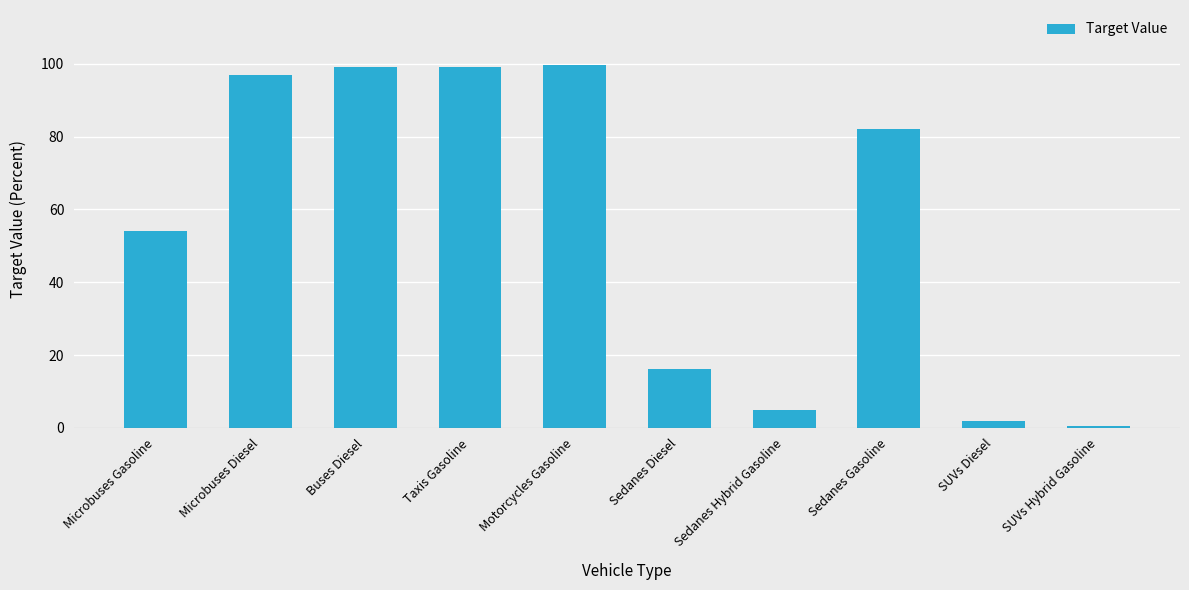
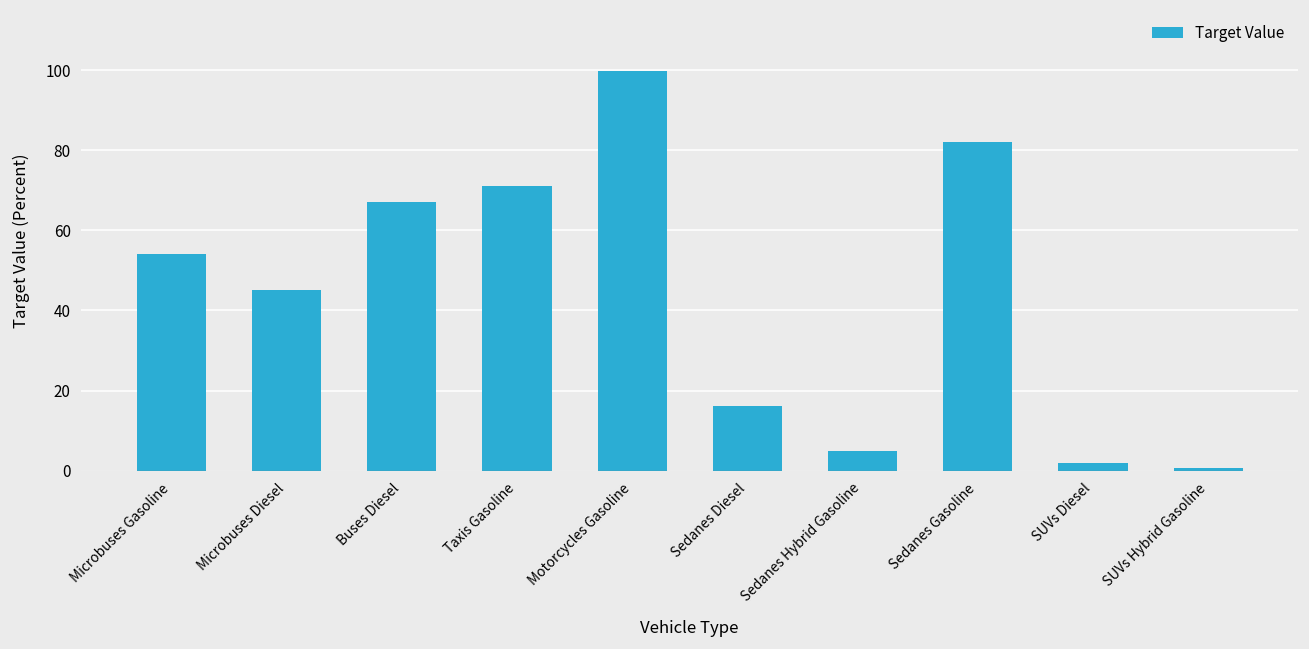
Microbuses Diesel: 97 -> 45
Buses Diesel: 99 -> 67
Taxis Gasoline: 99 -> 71
